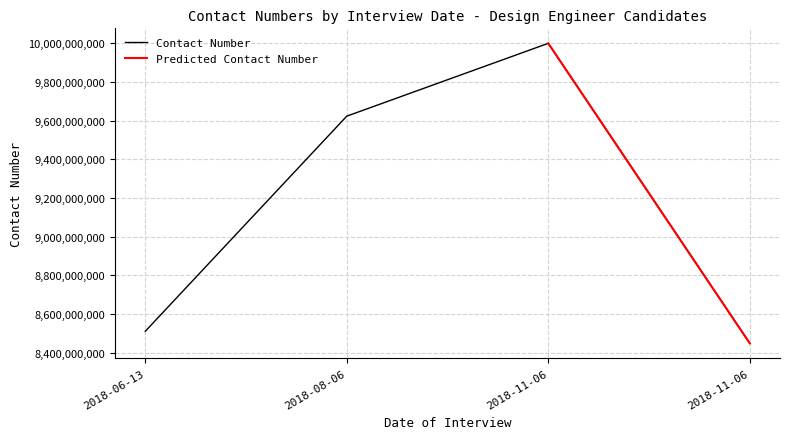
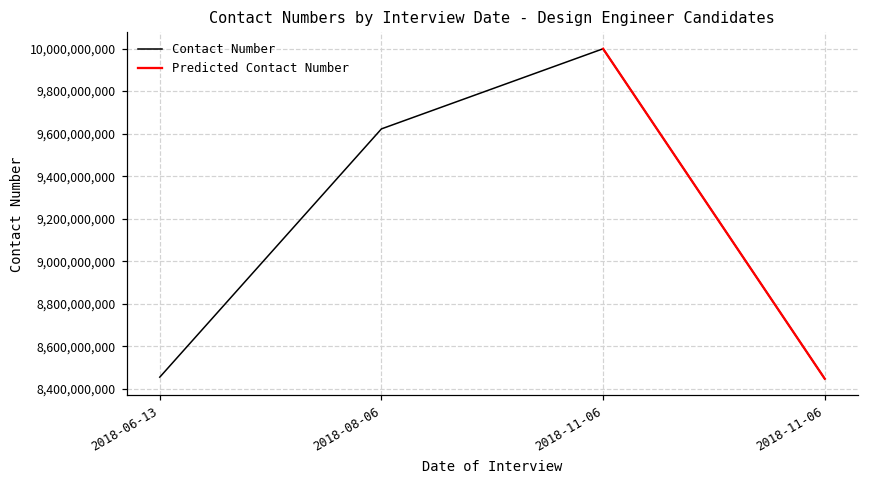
Contact Number, 2018-06-13: 8,510,000,000 -> 8,460,000,000
